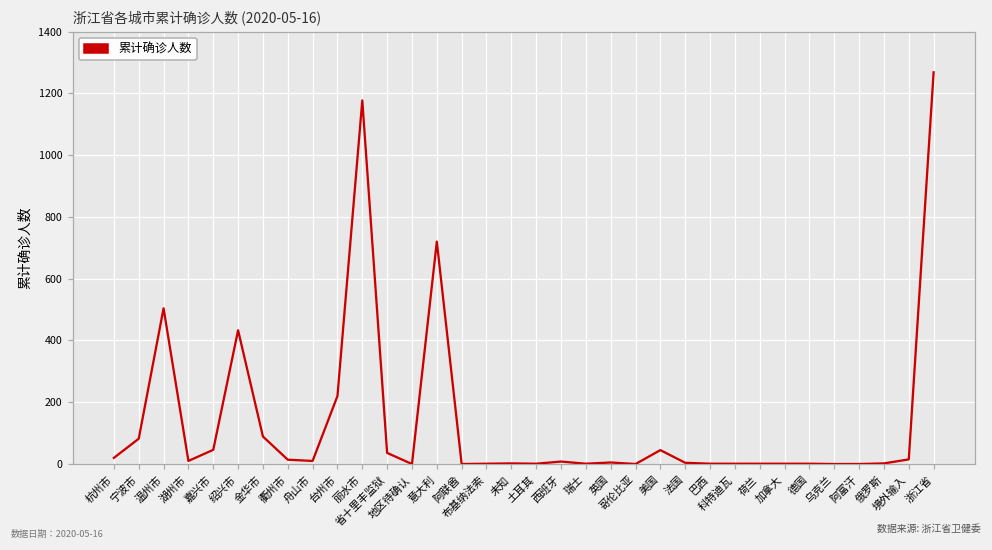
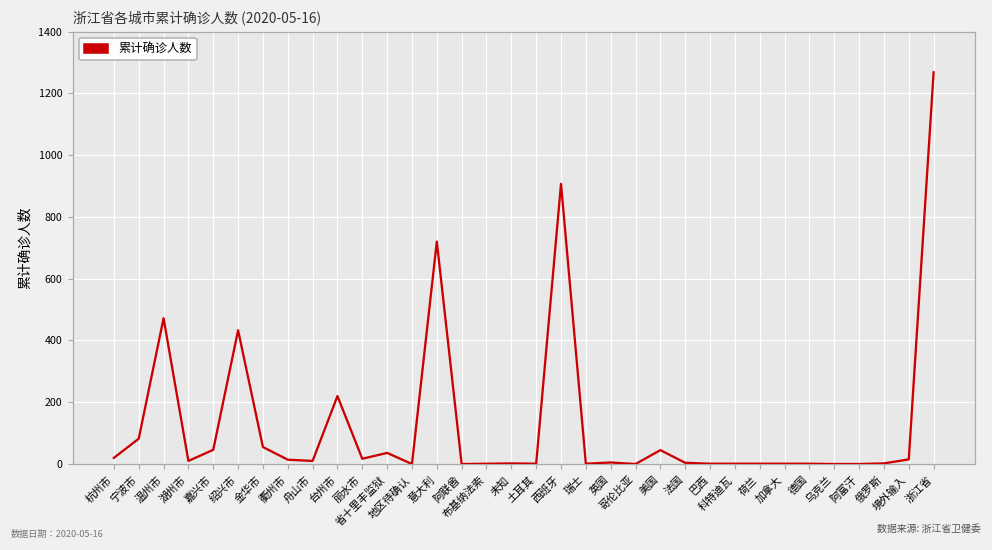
温州市: 500 -> 470
金华市: 90 -> 60
丽水市: 1180 -> 20
西班牙: 10 -> 910
